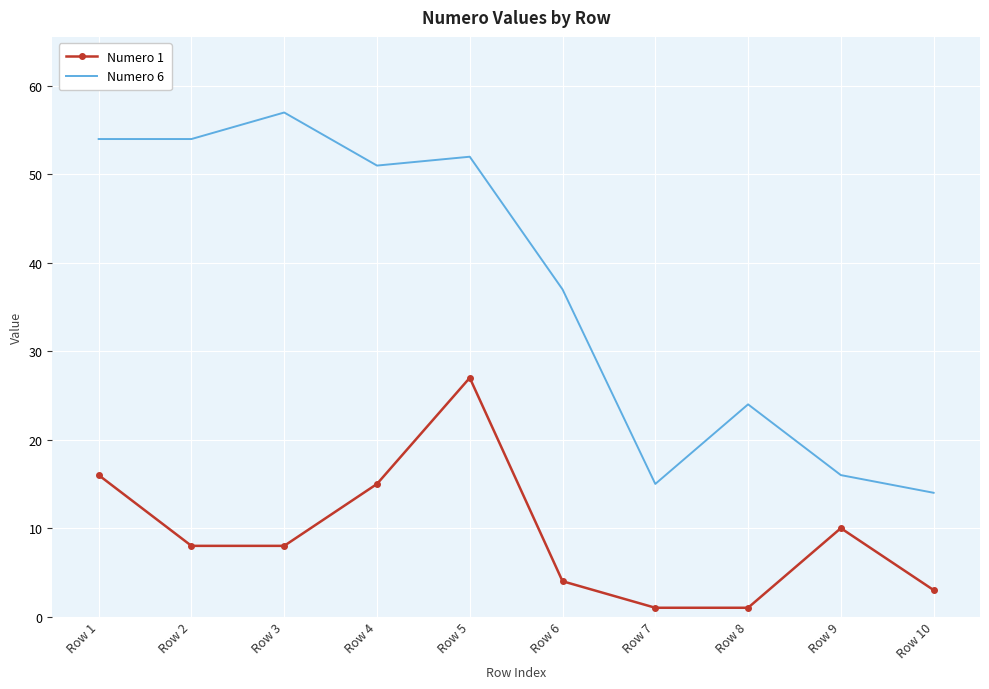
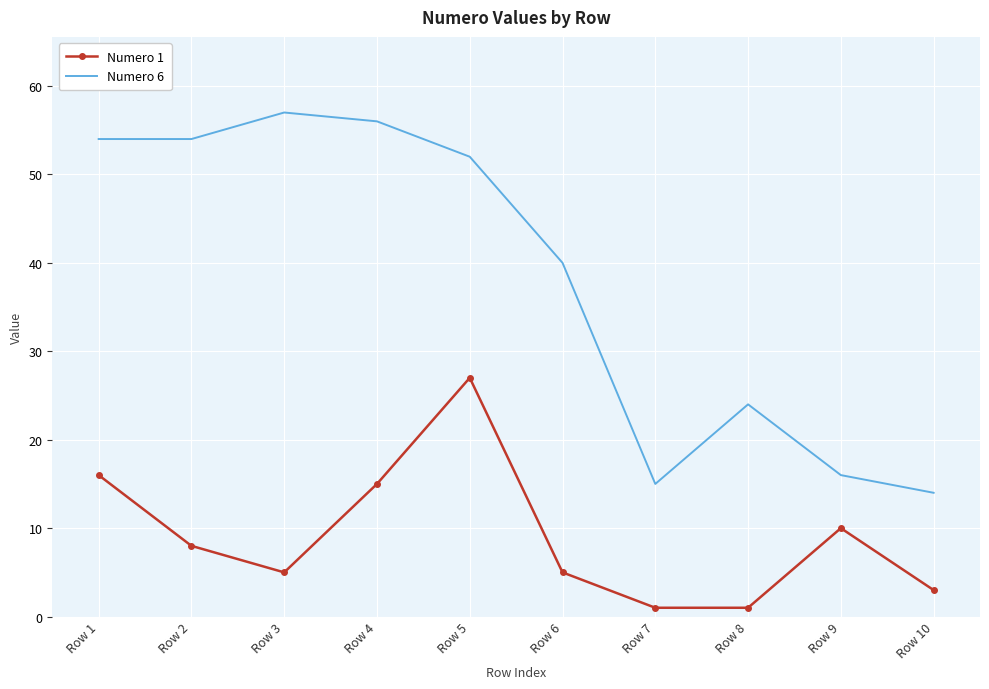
Numero 1, Row 3: 8 -> 5
Numero 6, Row 4: 51 -> 56
Numero 1, Row 6: 4 -> 5
Numero 6, Row 6: 37 -> 40
